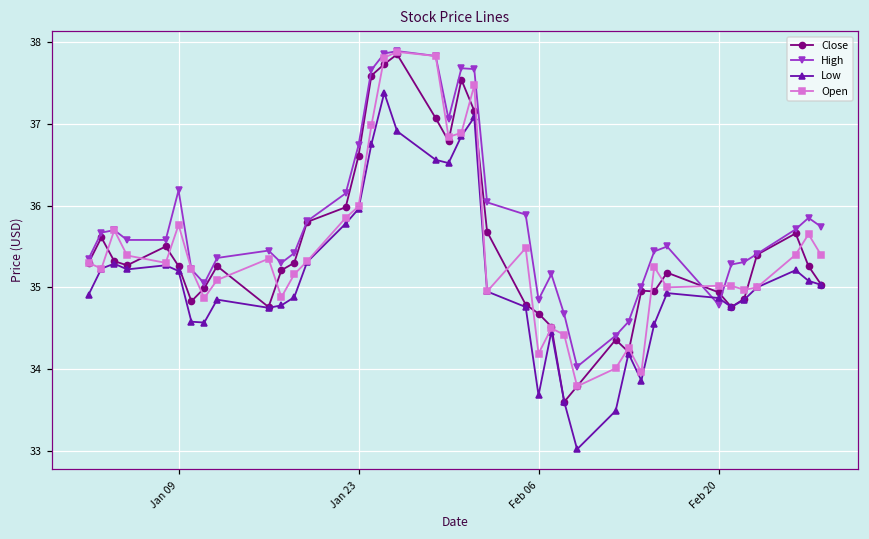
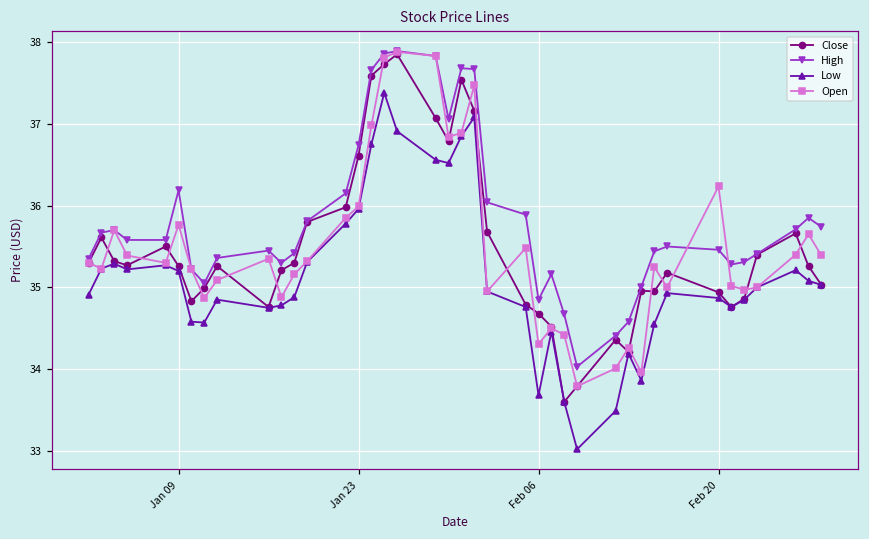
Open, Feb 06: 34.2 -> 34.3
High, Feb 20: 34.8 -> 35.5
Open, Feb 20: 35.0 -> 36.2
